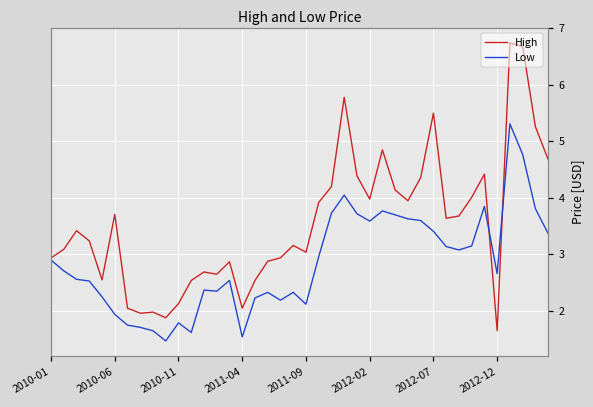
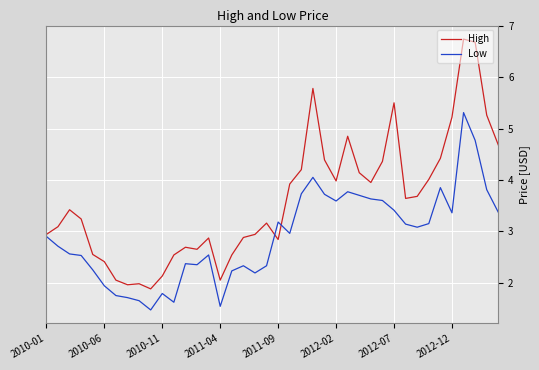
High, 2010-06: 3.7 -> 2.4
High, 2011-09: 3.0 -> 2.8
Low, 2011-09: 2.1 -> 3.2
High, 2012-12: 1.7 -> 5.2
Low, 2012-12: 2.7 -> 3.4
